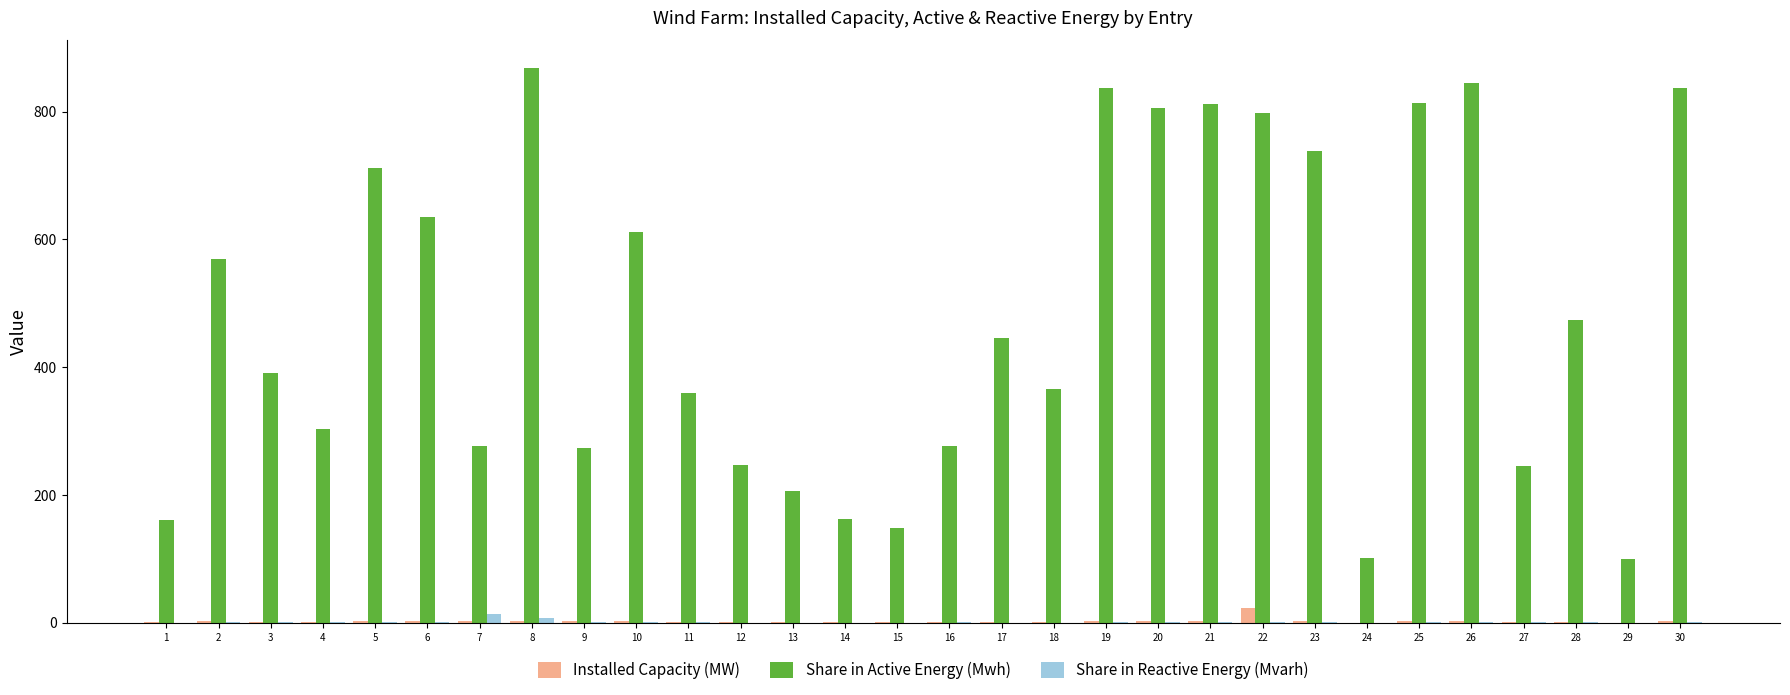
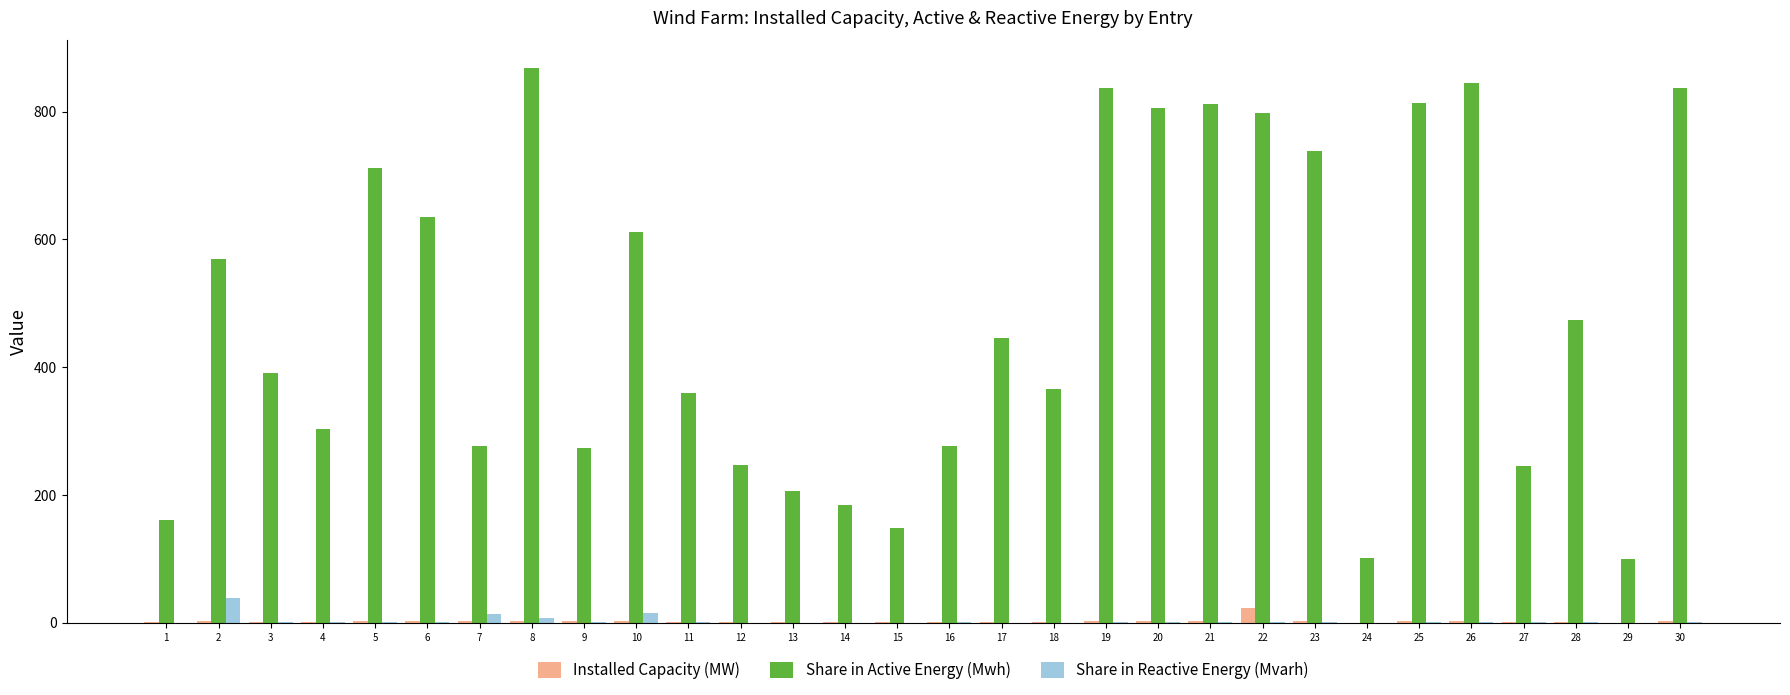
Share in Reactive Energy (Mvarh), 2: 0 -> 40
Share in Reactive Energy (Mvarh), 10: 0 -> 20
Share in Active Energy (Mwh), 14: 160 -> 180
